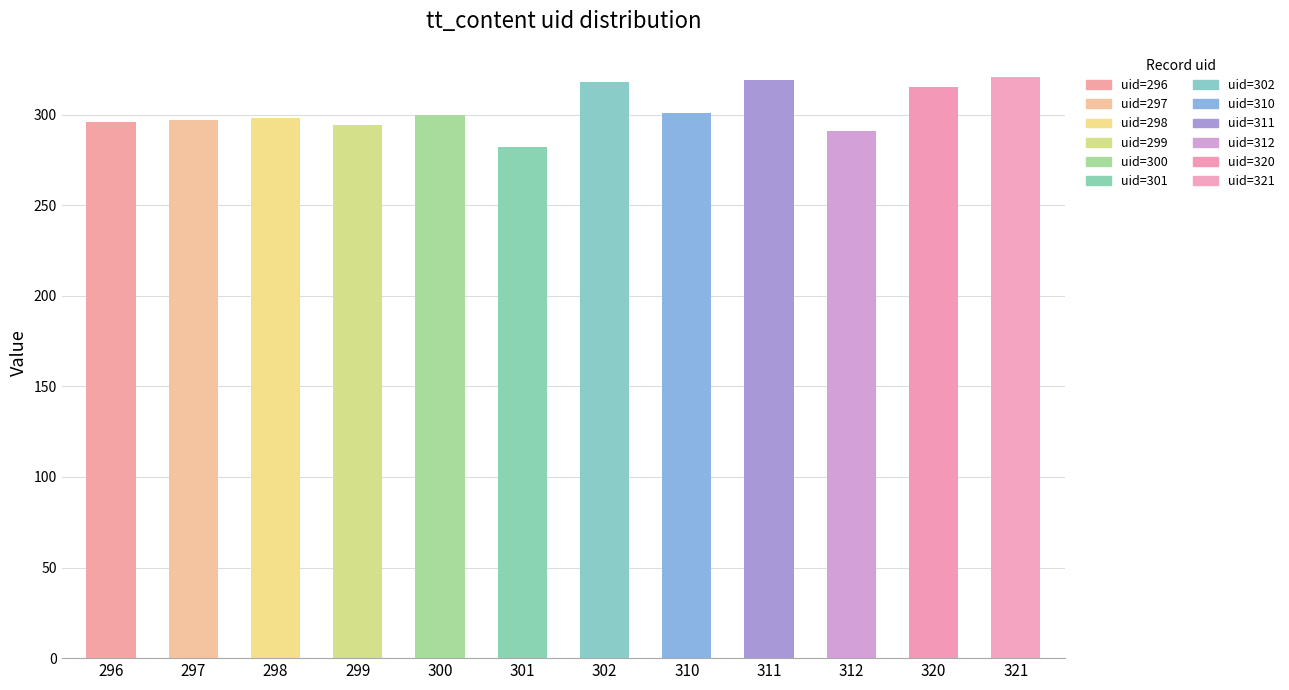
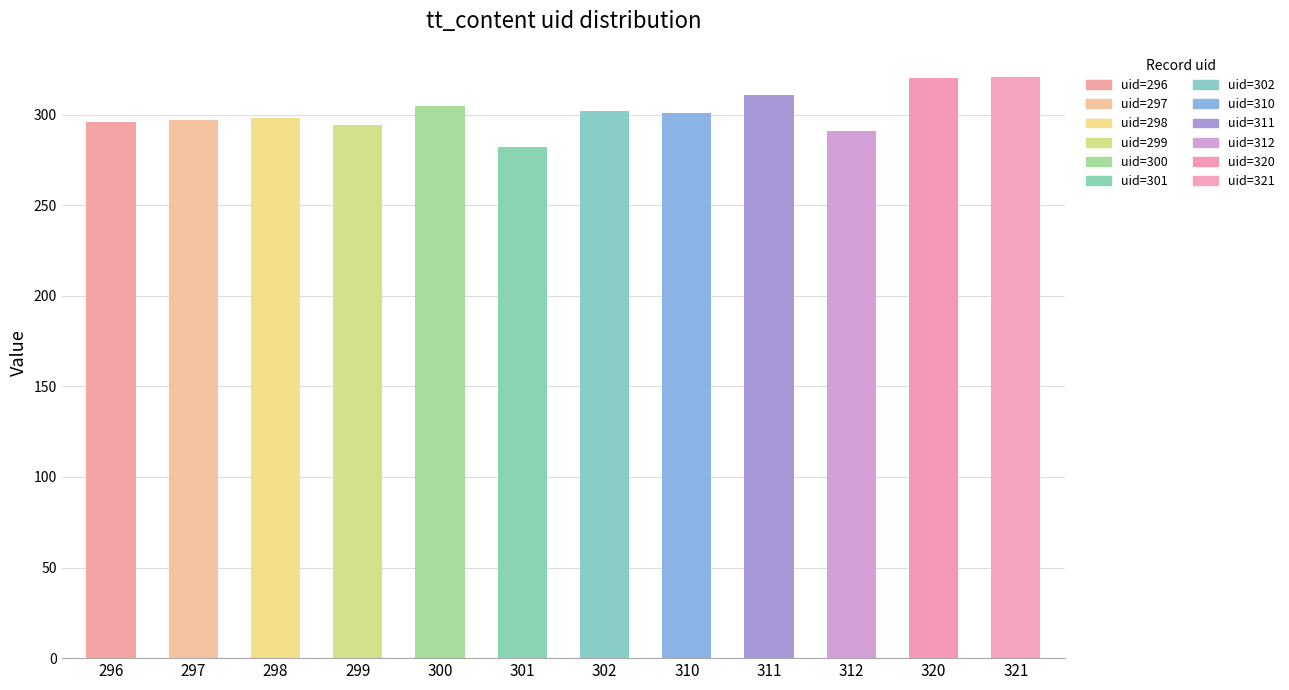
300: 300 -> 305
302: 318 -> 302
311: 319 -> 311
320: 315 -> 320
